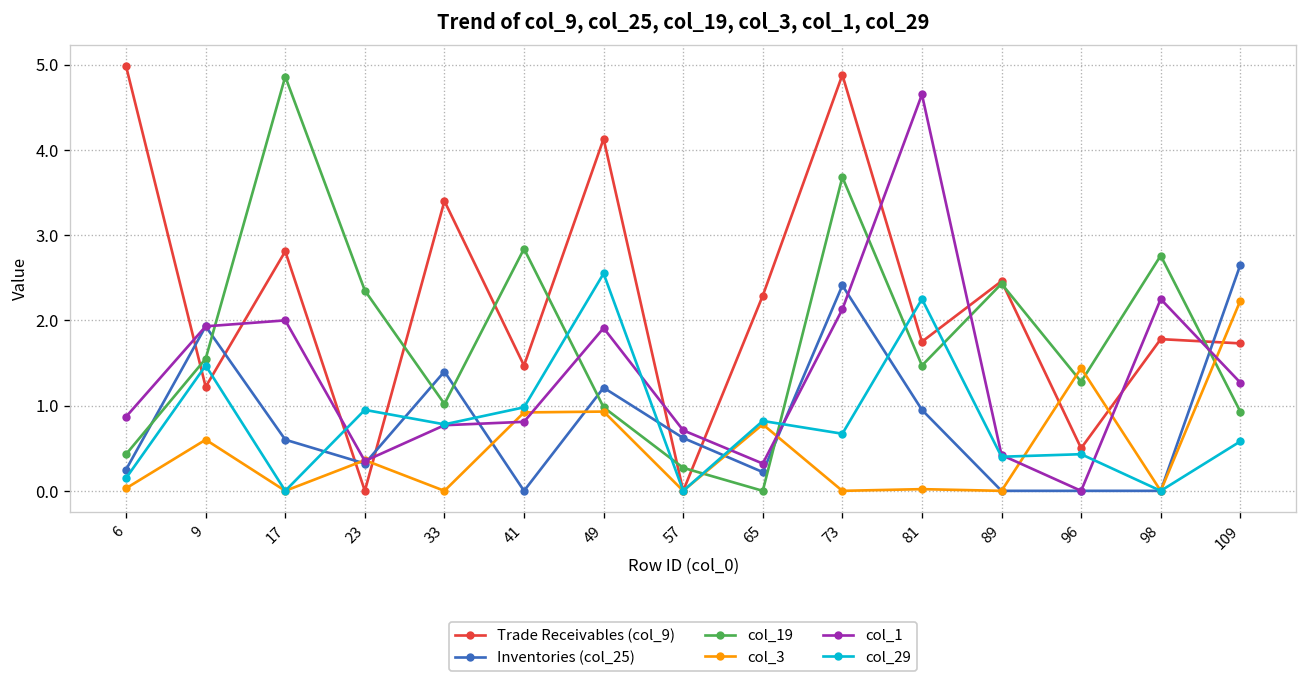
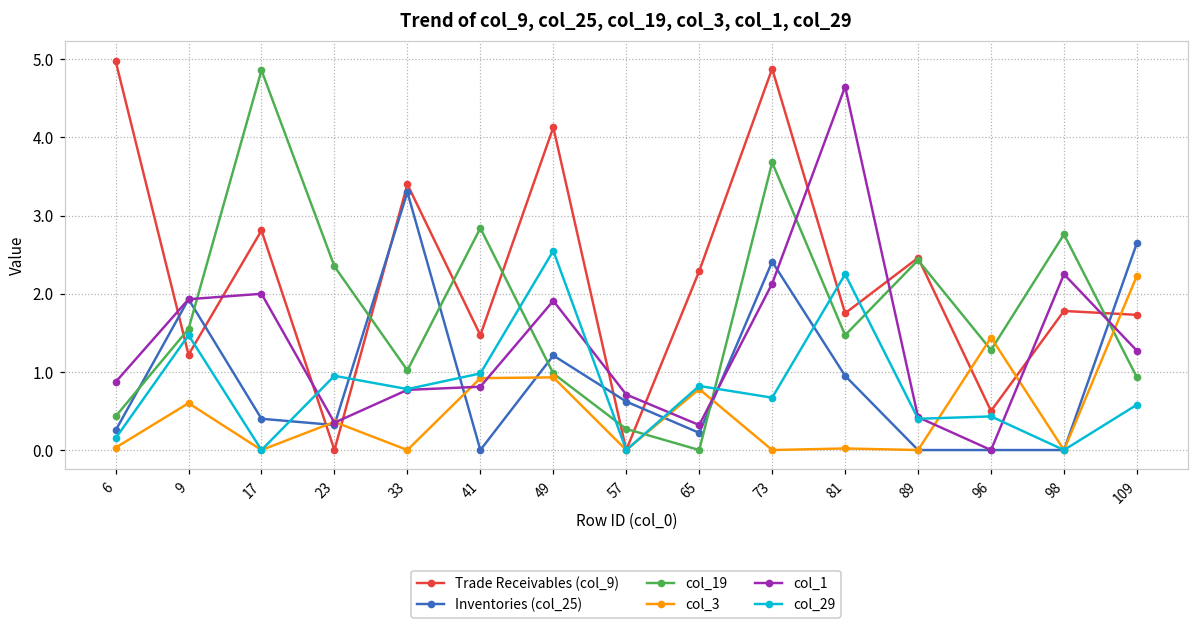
Inventories (col_25), 17: 0.6 -> 0.4
Inventories (col_25), 33: 1.4 -> 3.3
